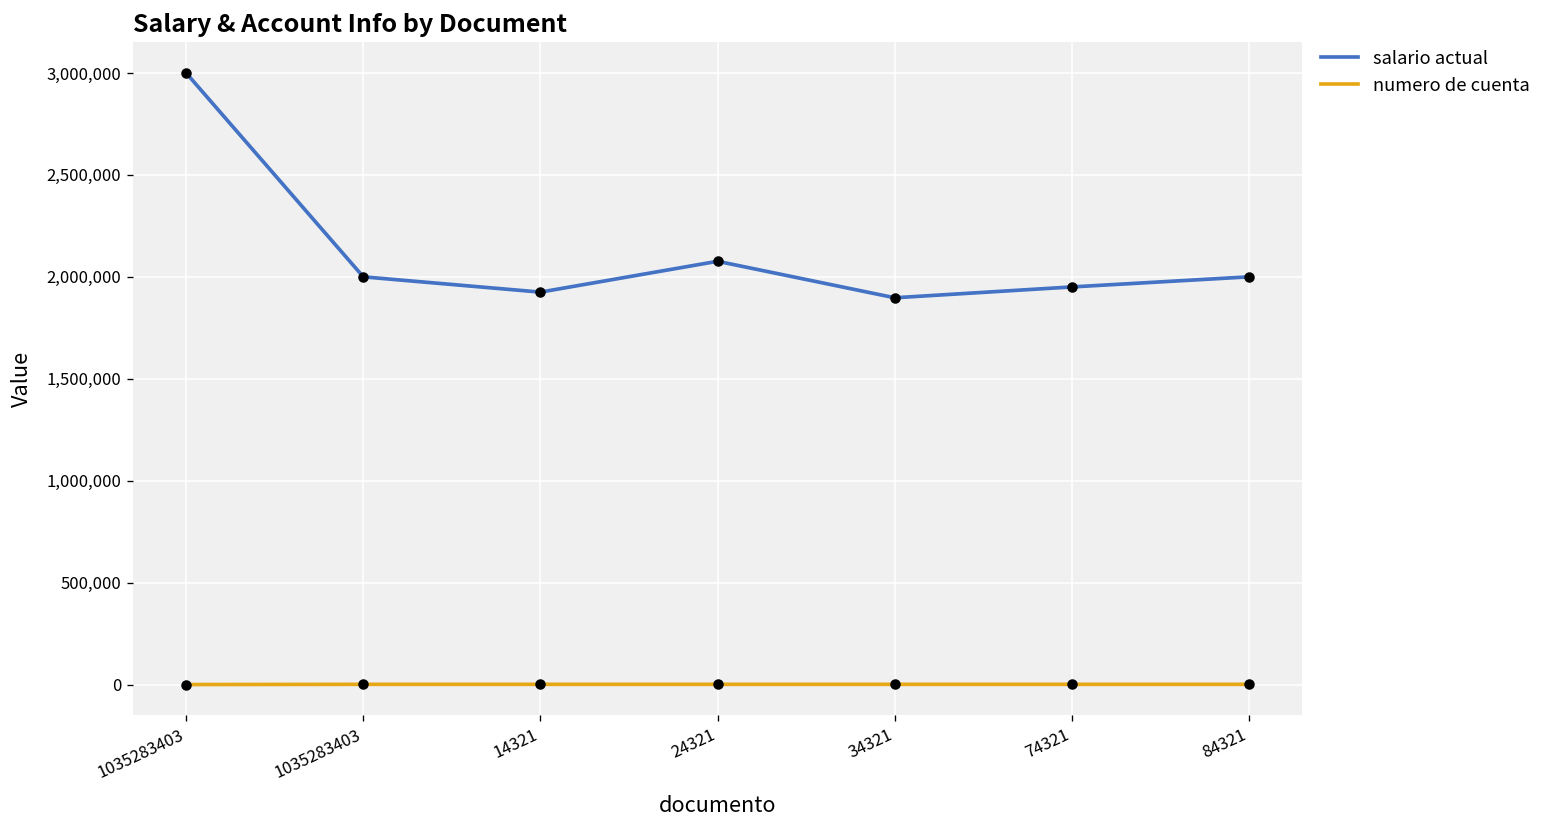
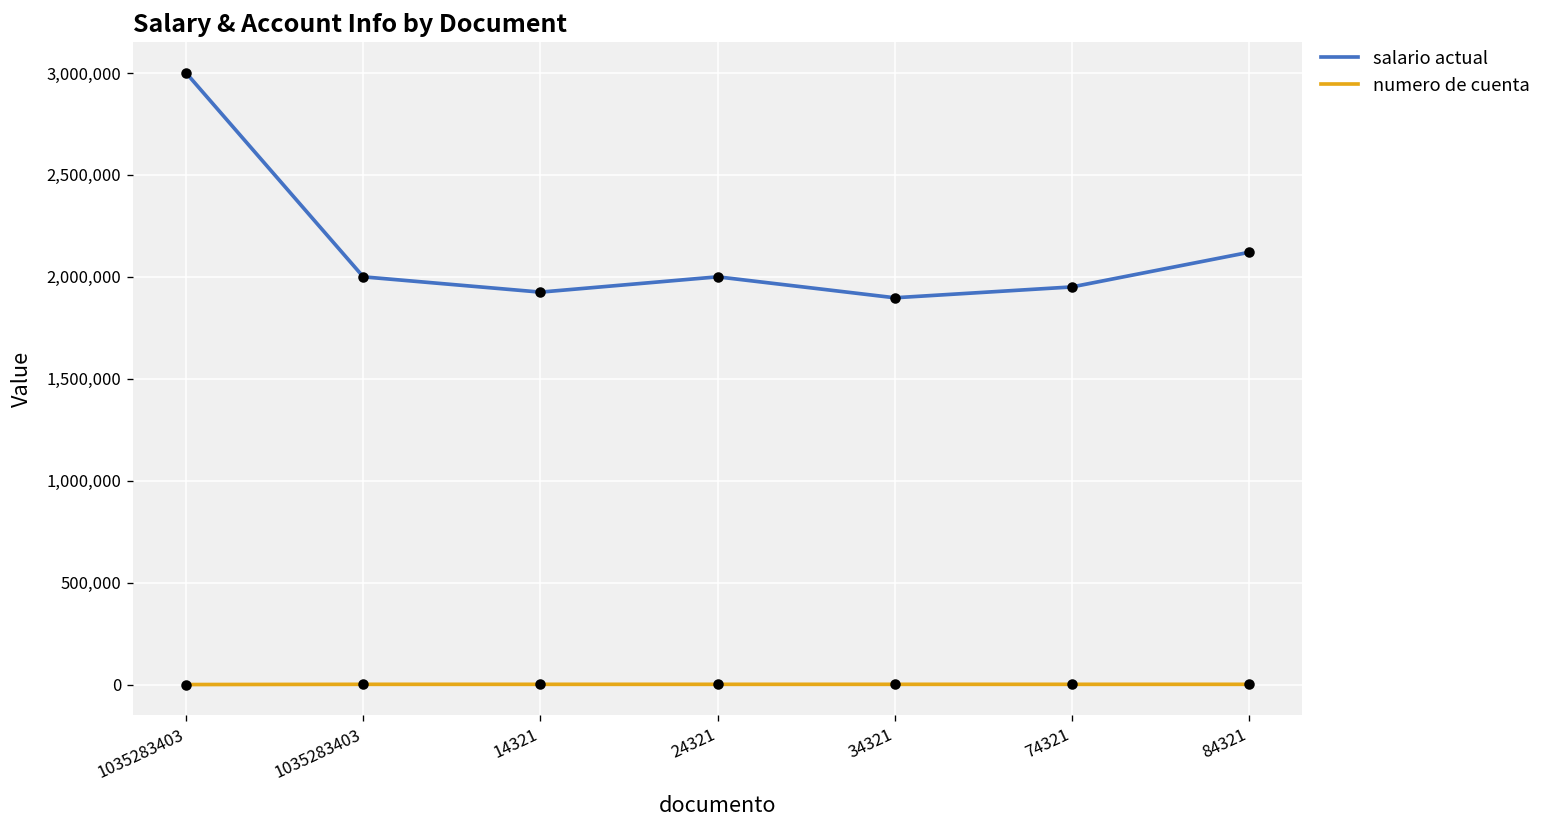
salario actual, 24321: 2,080,000 -> 2,000,000
salario actual, 84321: 2,000,000 -> 2,120,000
